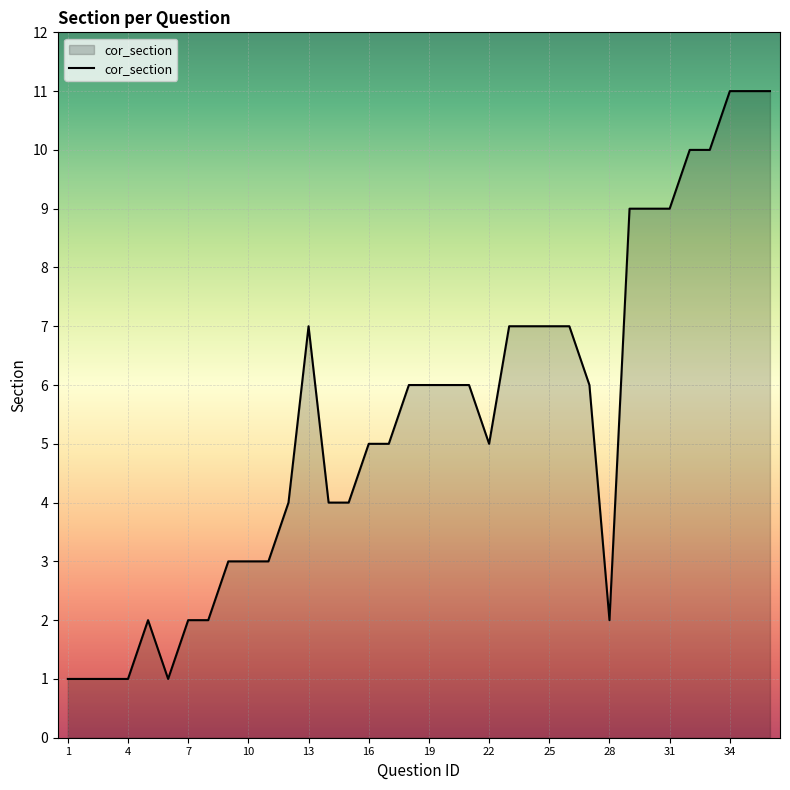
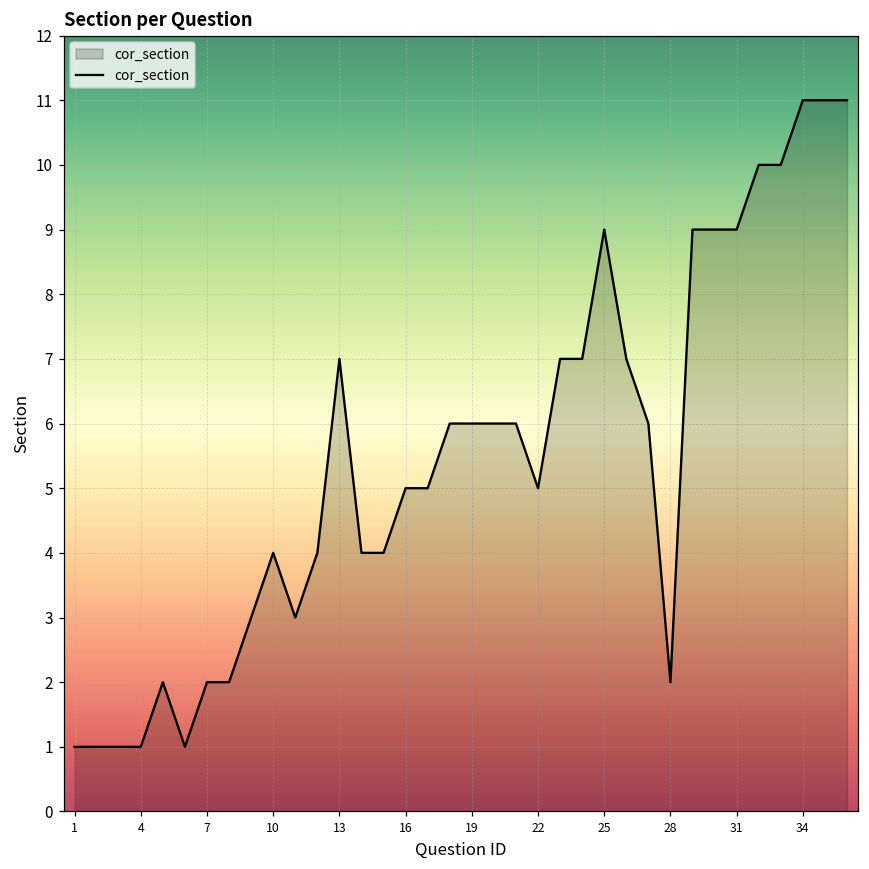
10: 3 -> 4
25: 7 -> 9
